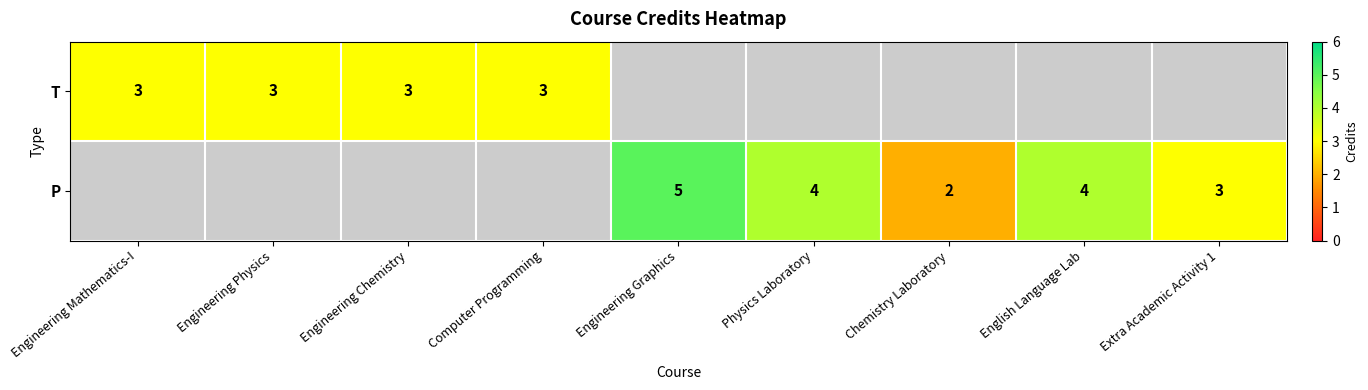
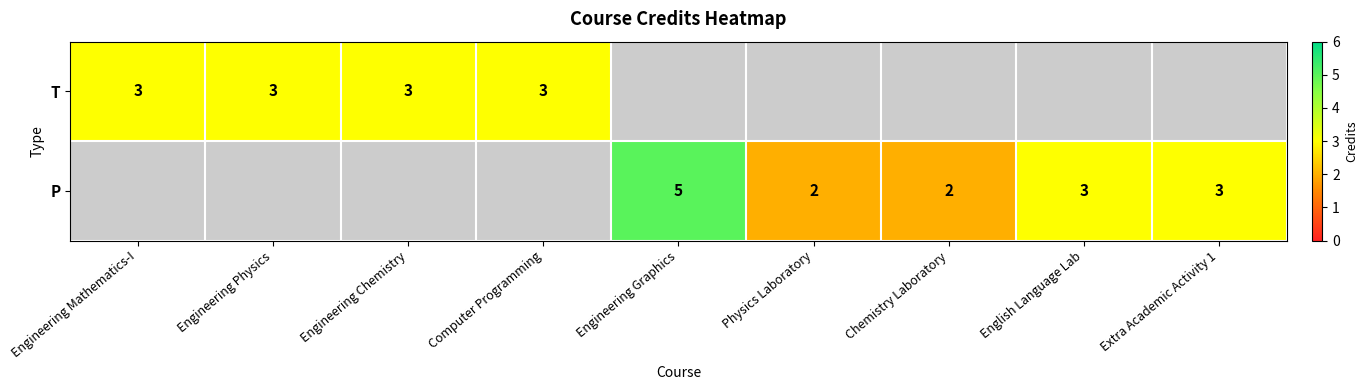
P, Physics Laboratory: 4 -> 2
P, English Language Lab: 4 -> 3
